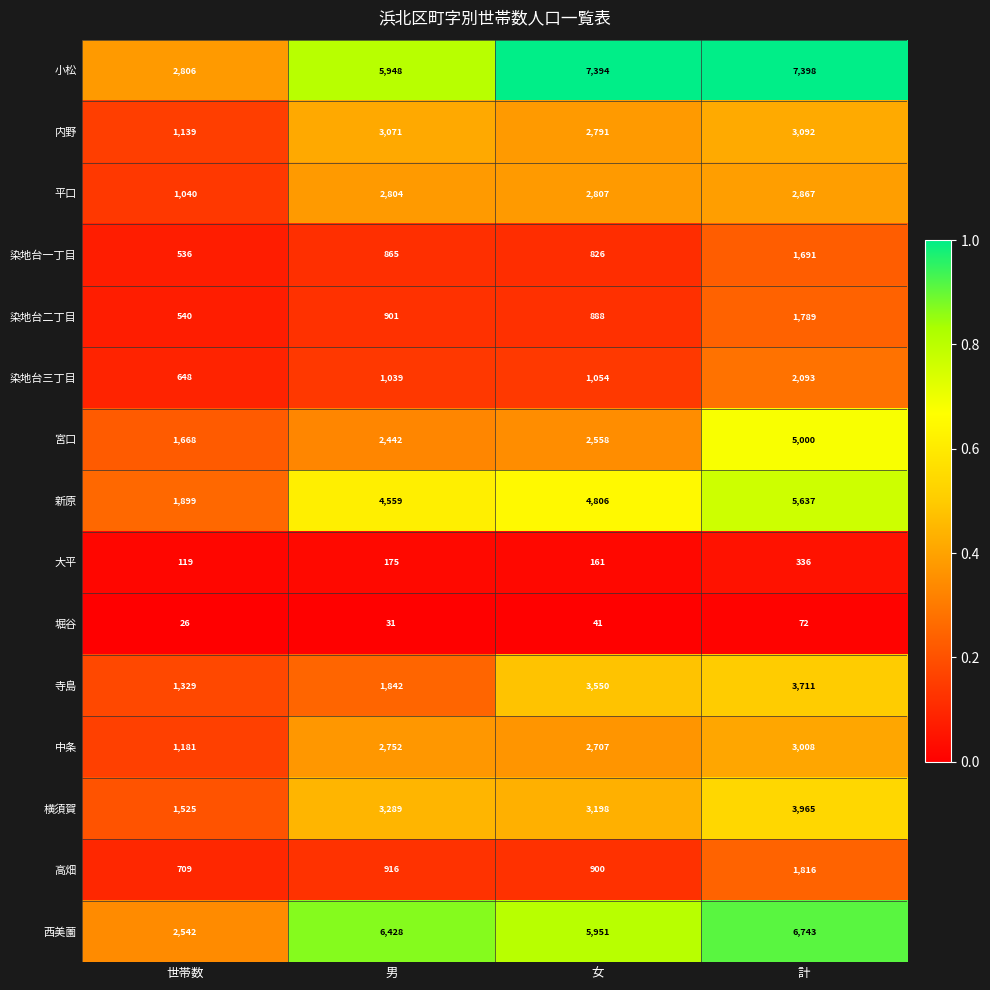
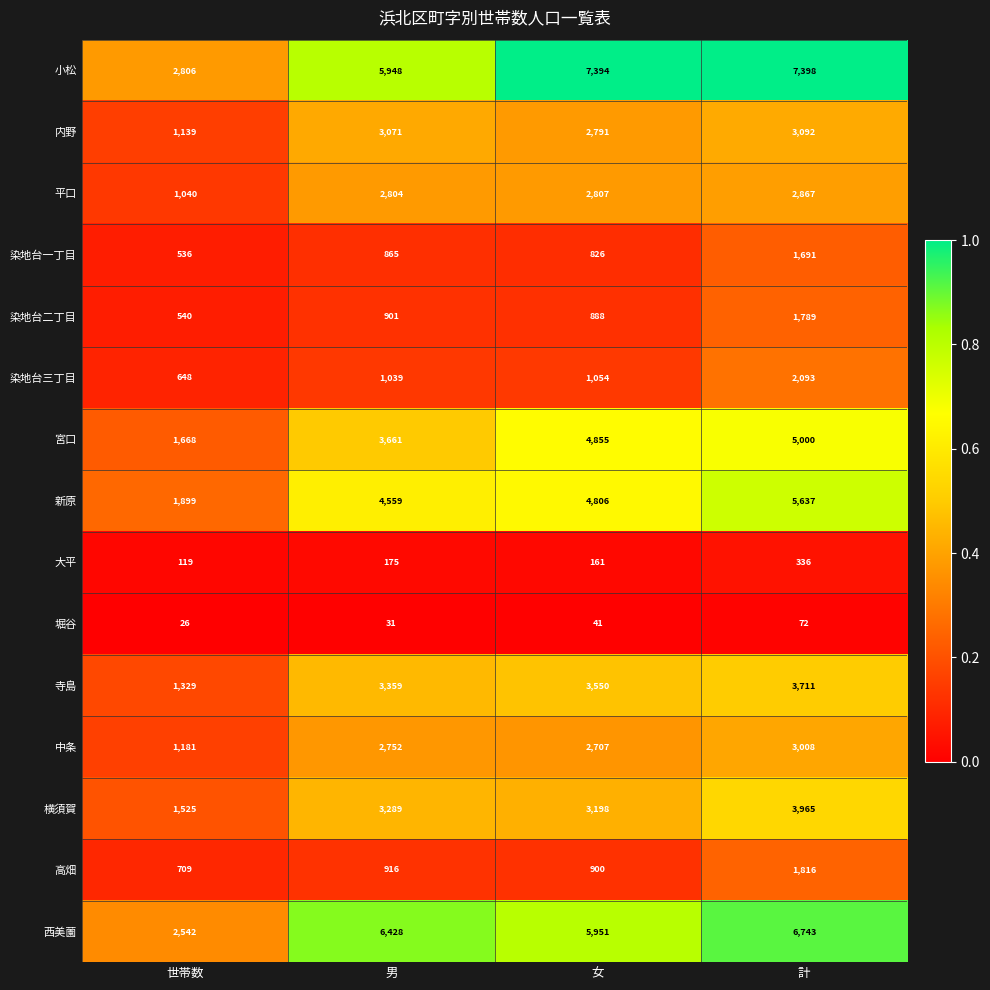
宮口, 男: 2,442 -> 3,661
宮口, 女: 2,558 -> 4,855
寺島, 男: 1,842 -> 3,359
